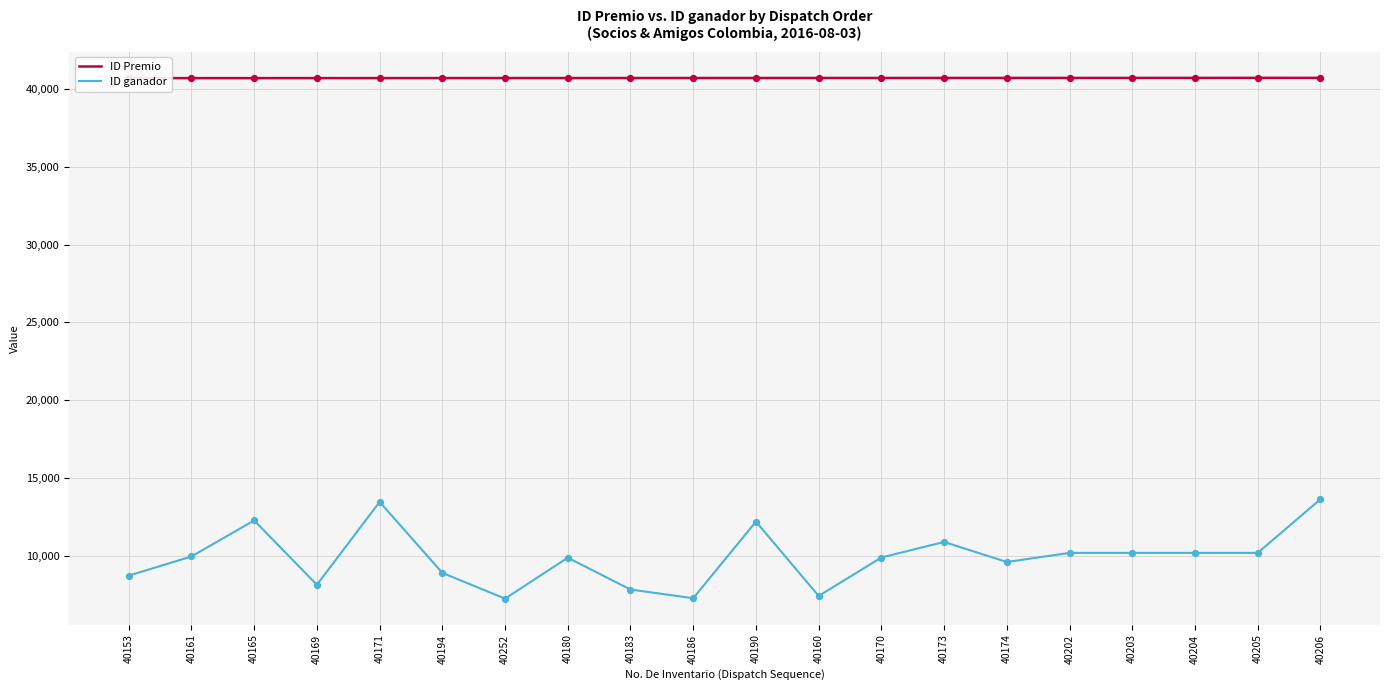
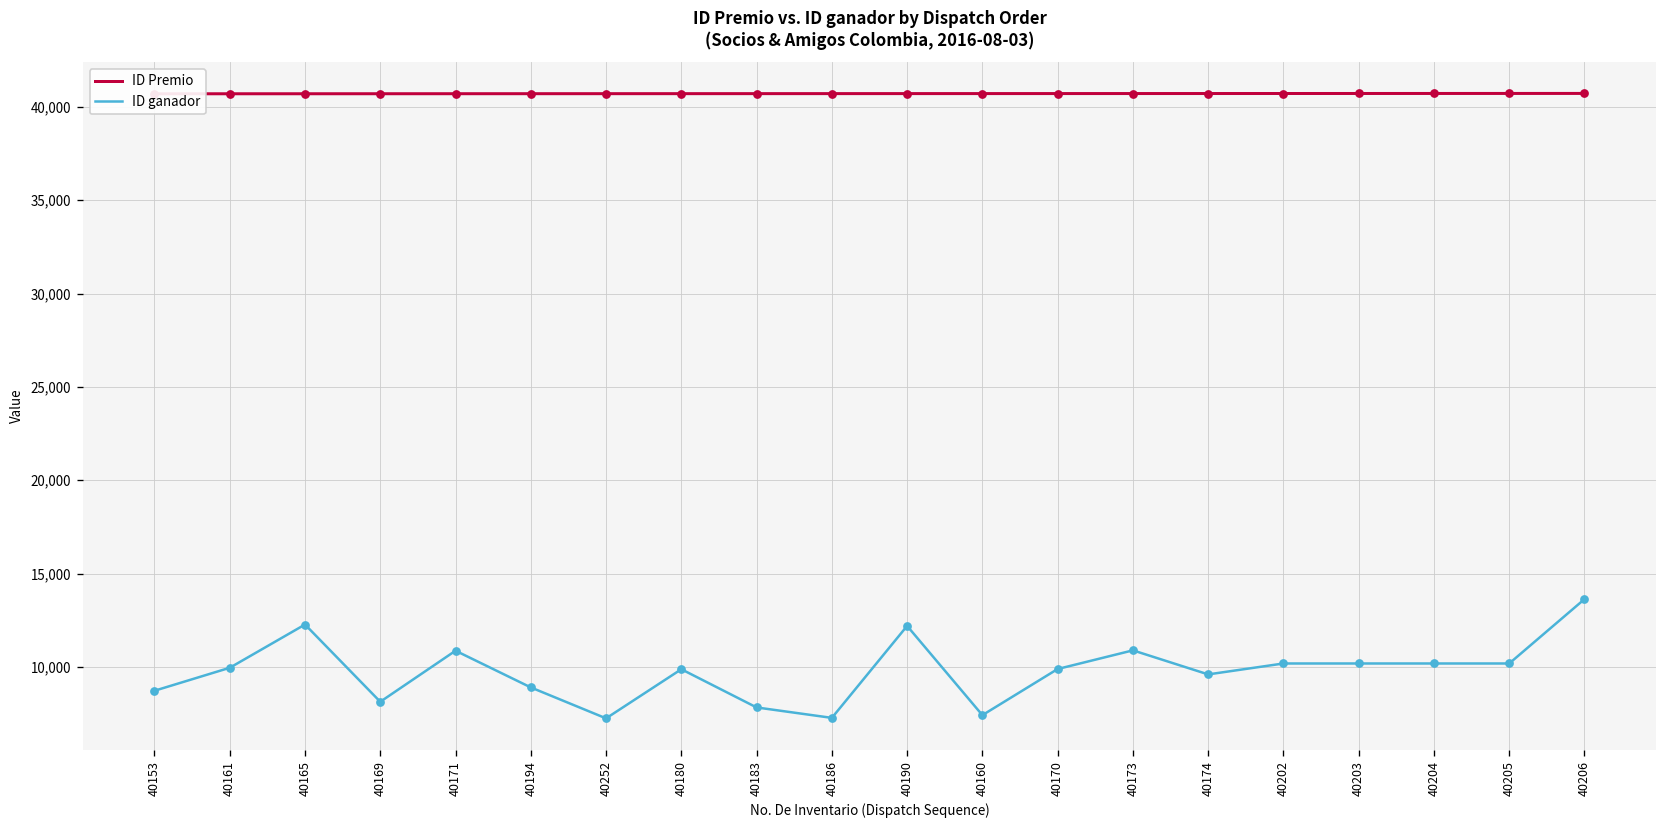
ID ganador, 40171: 13,500 -> 10,900
